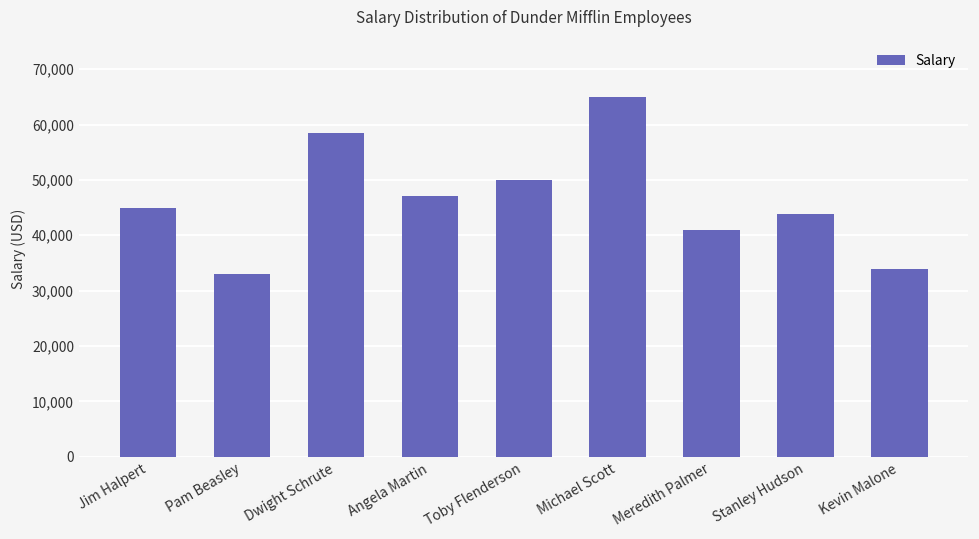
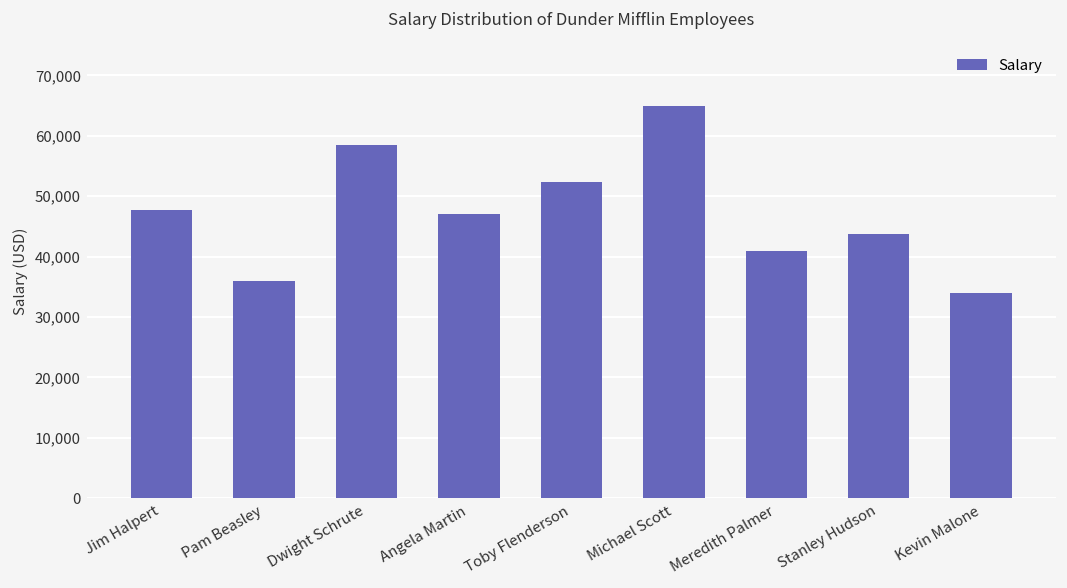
Jim Halpert: 45,000 -> 48,000
Pam Beasley: 33,000 -> 36,000
Toby Flenderson: 50,000 -> 52,000
